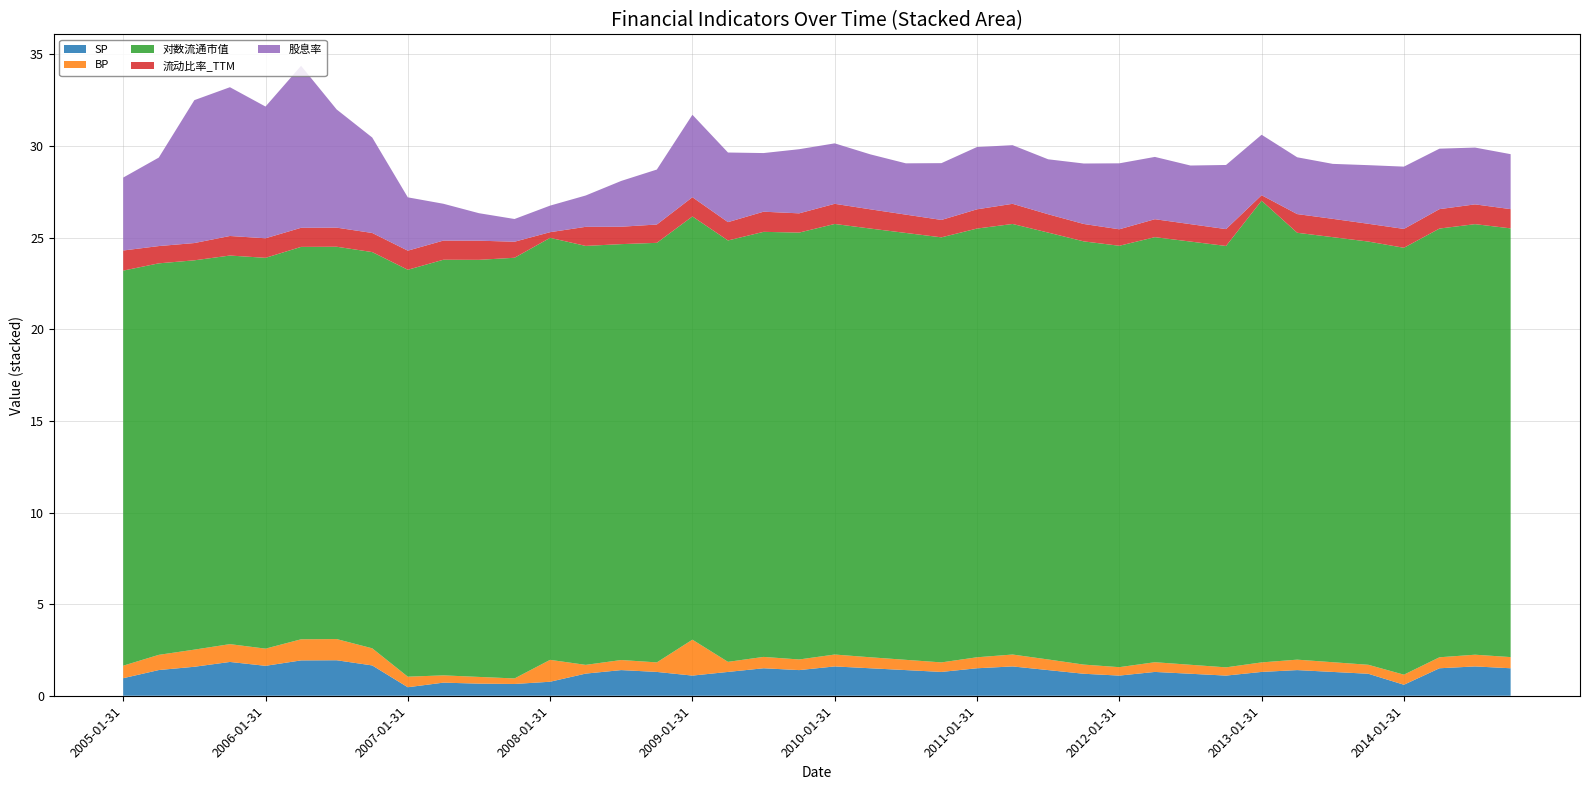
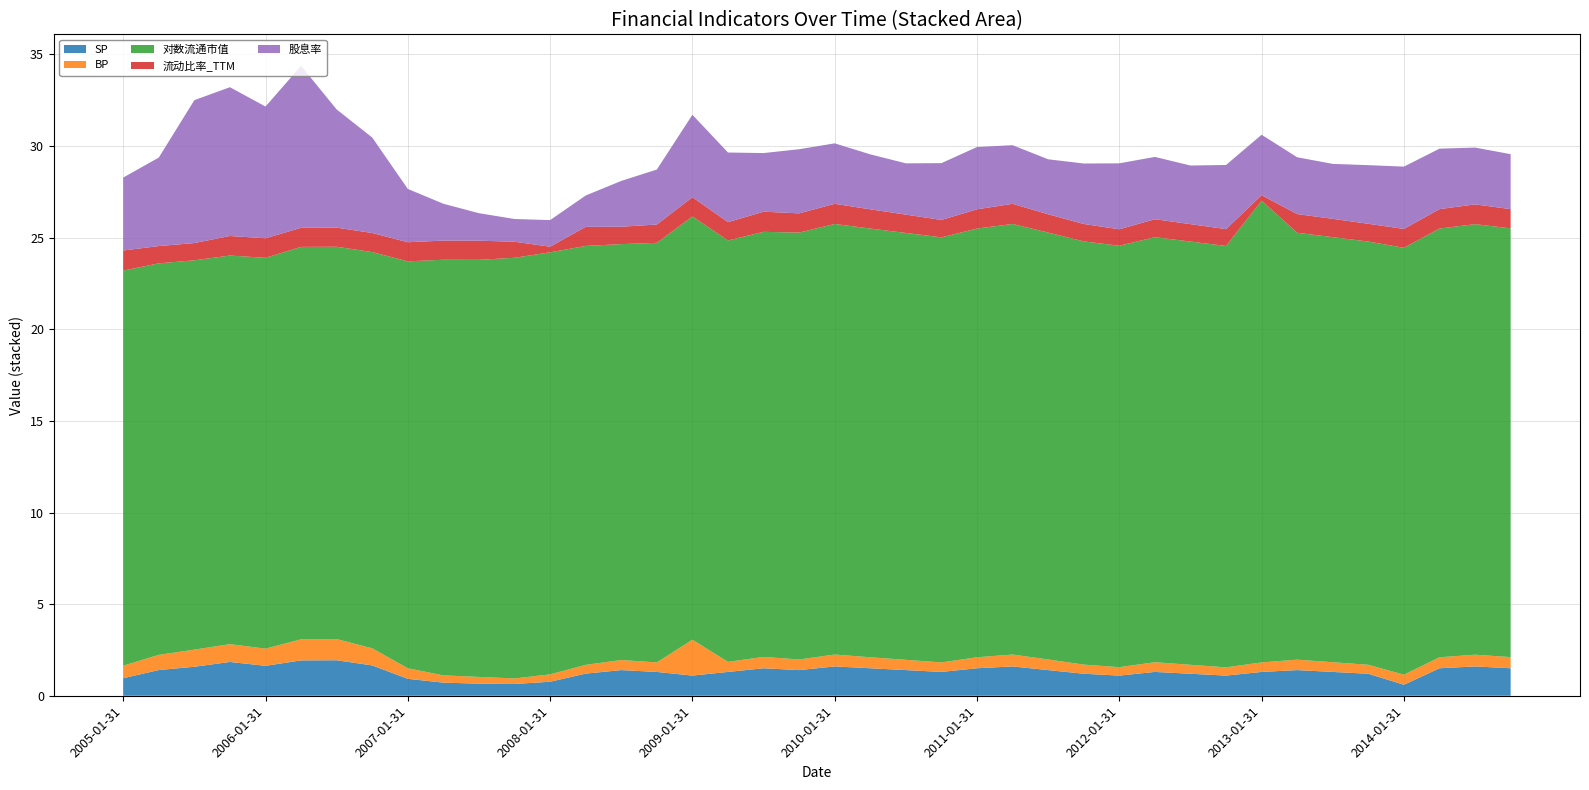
SP, 2007-01-31: 0.5 -> 0.9
BP, 2008-01-31: 1.2 -> 0.4
